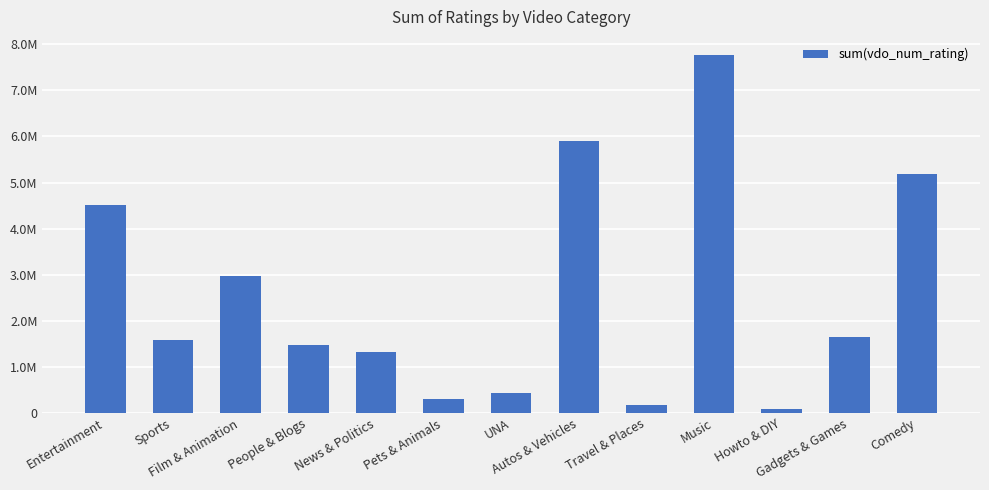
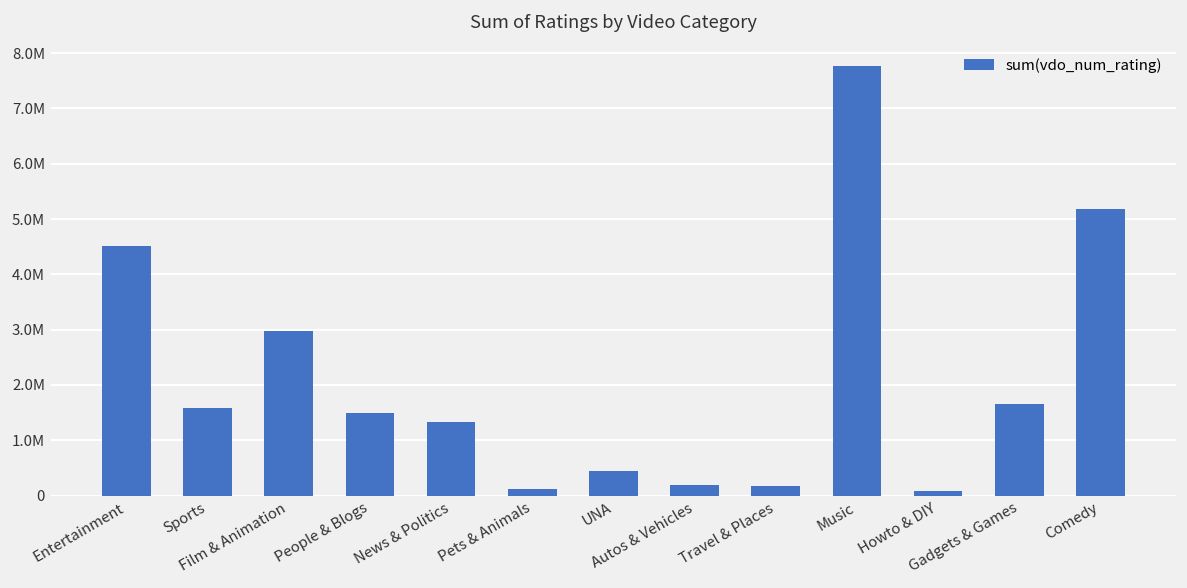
Pets & Animals: 300000 -> 100000
Autos & Vehicles: 5900000 -> 200000
